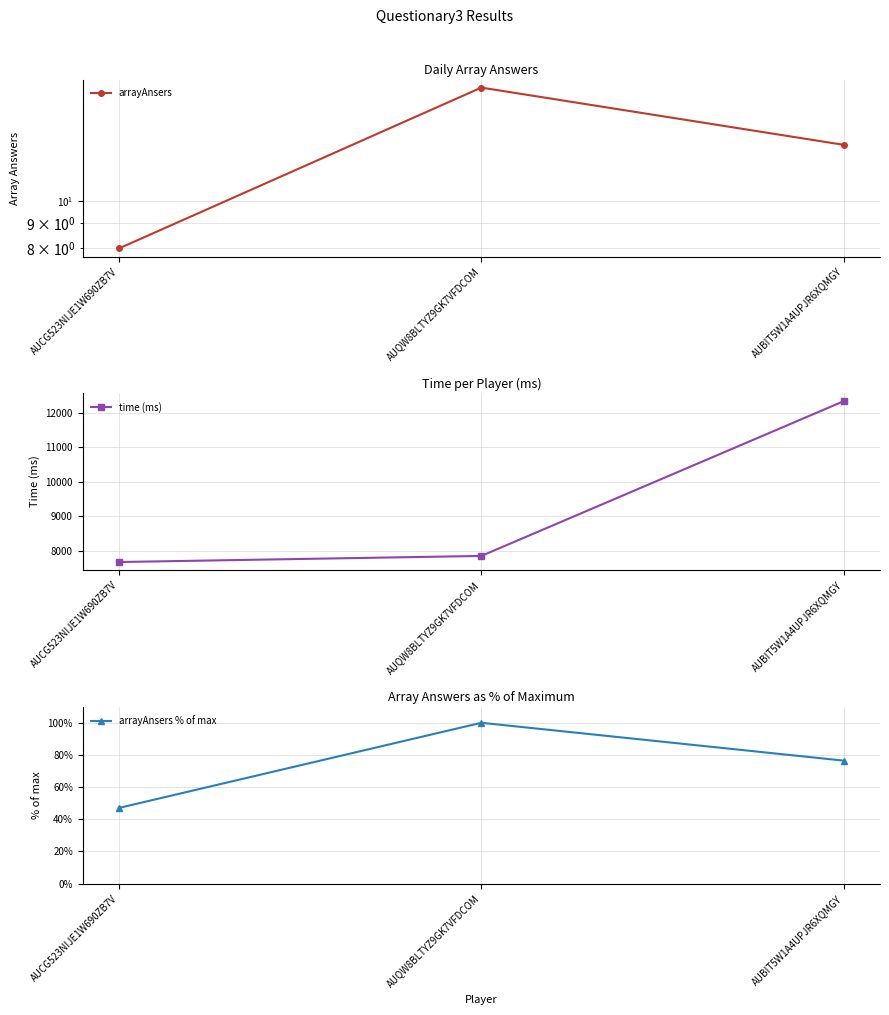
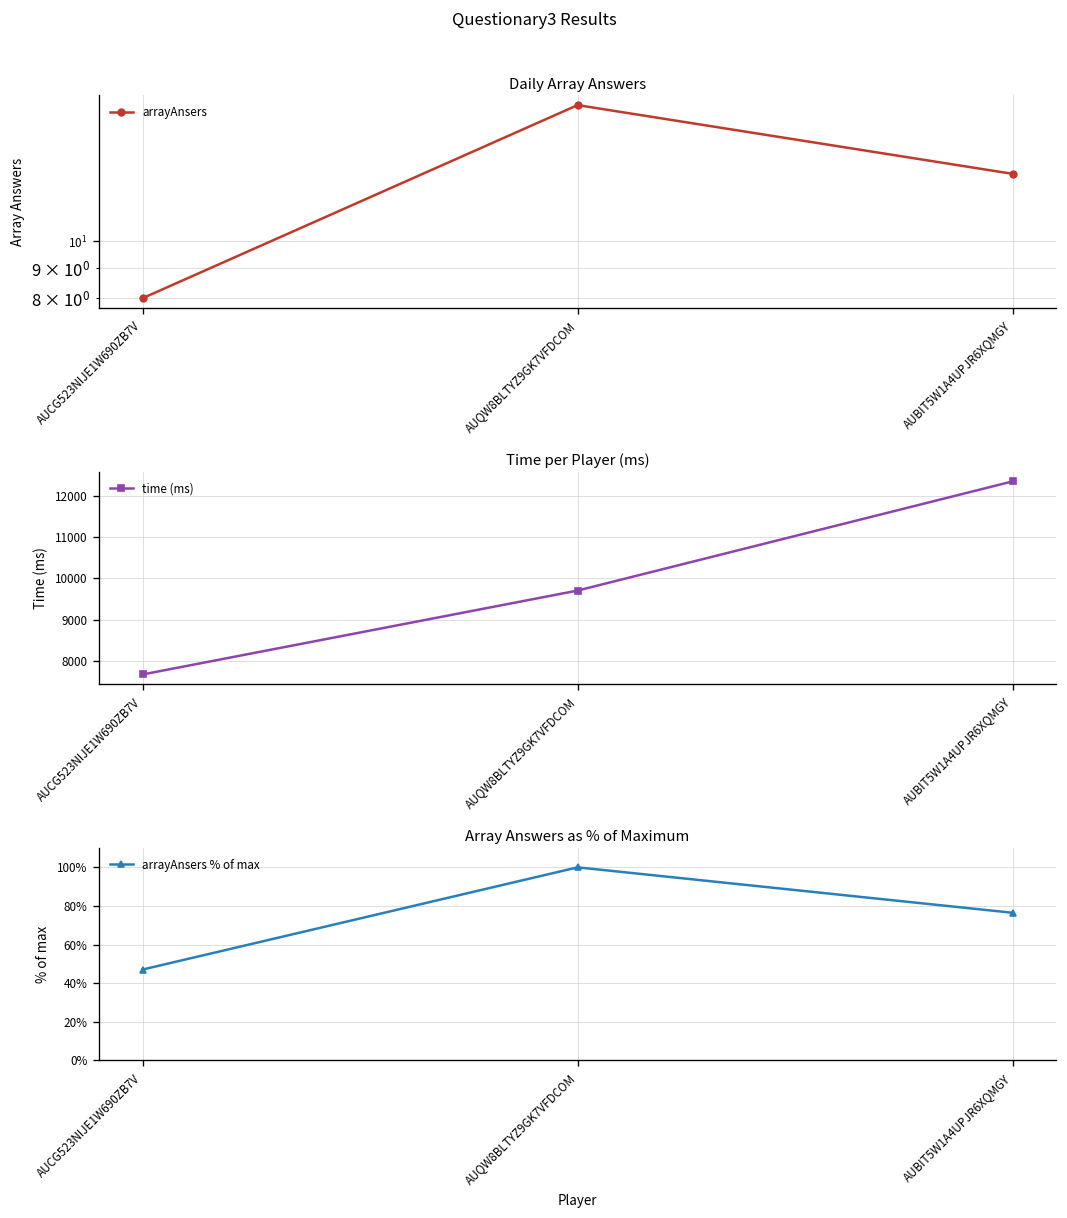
Time per Player (ms), AUQW8BLTYZ9GK7VFDCOM: 7800 -> 9700
